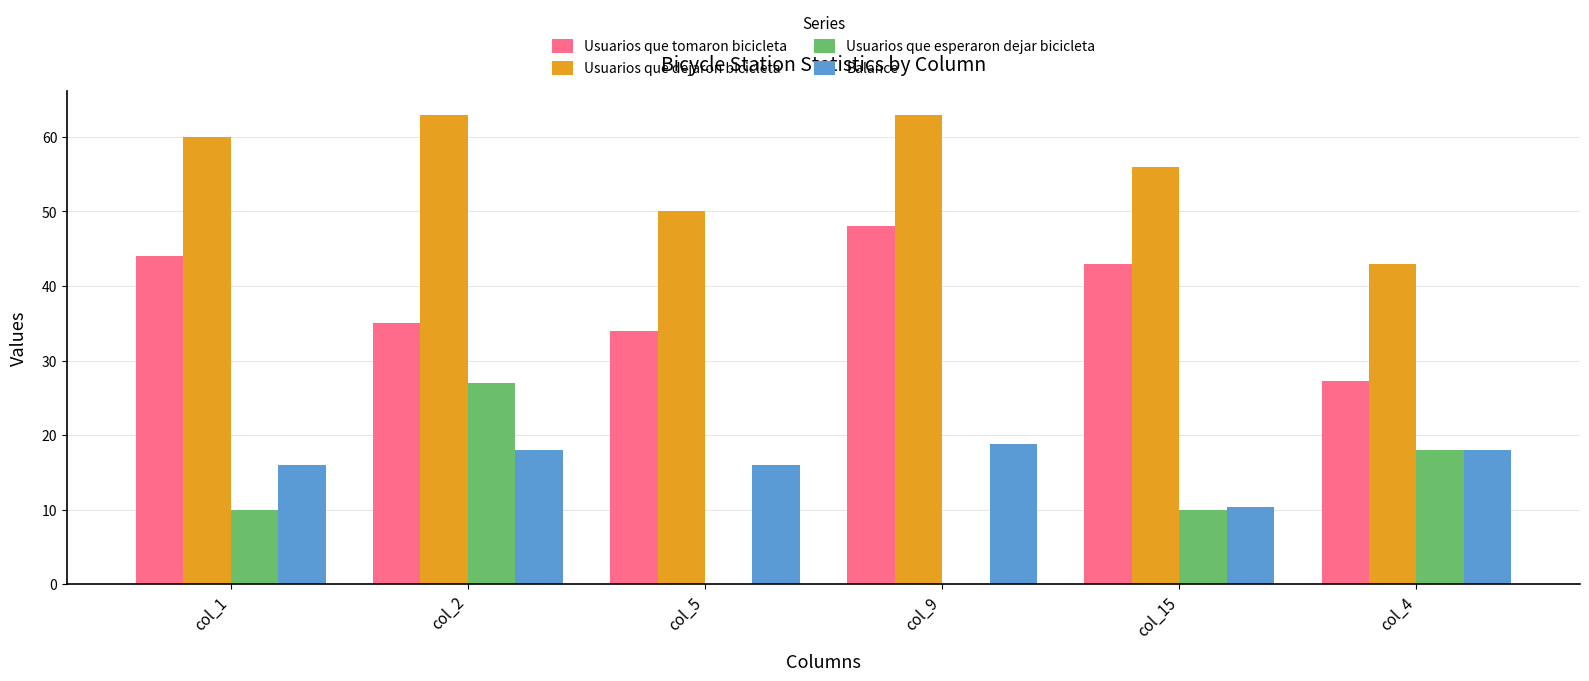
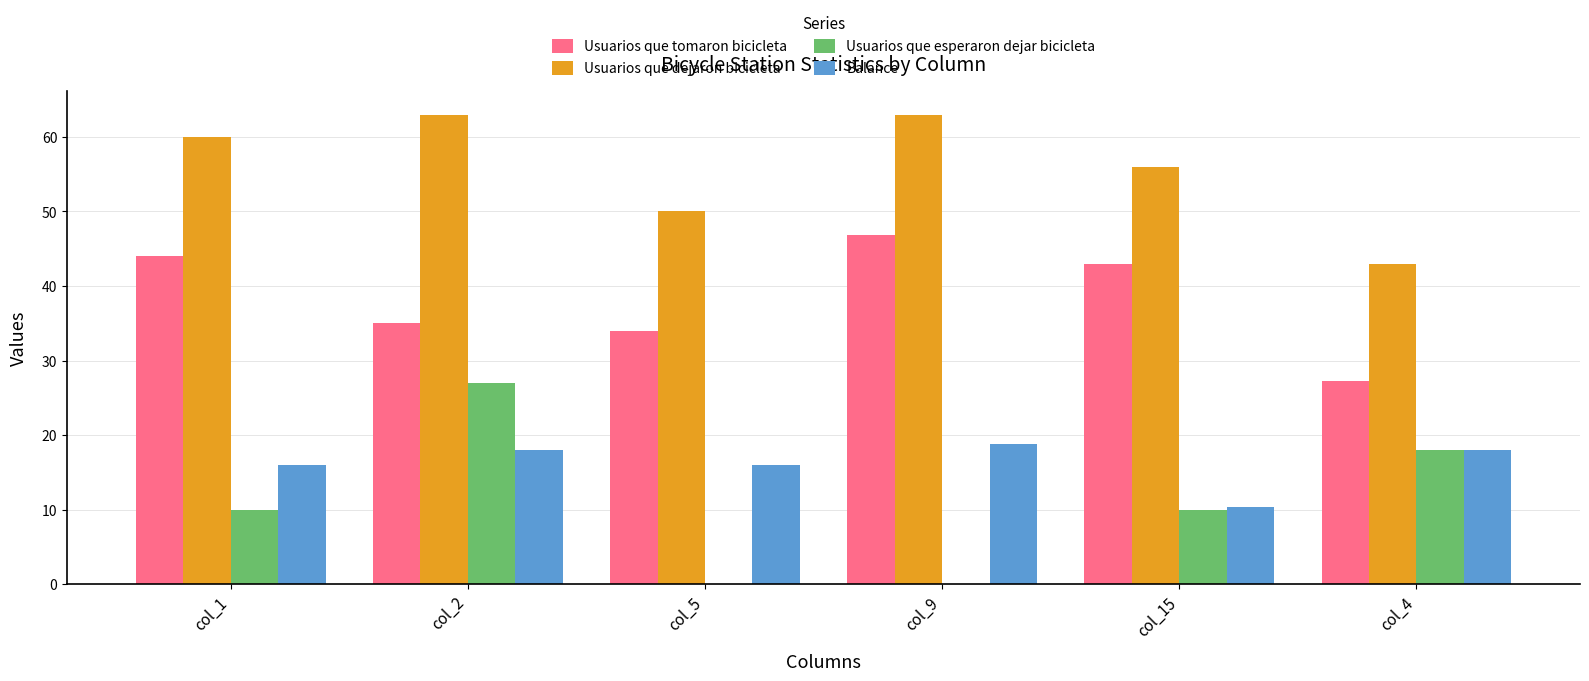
Usuarios que tomaron bicicleta, col_9: 48 -> 47
